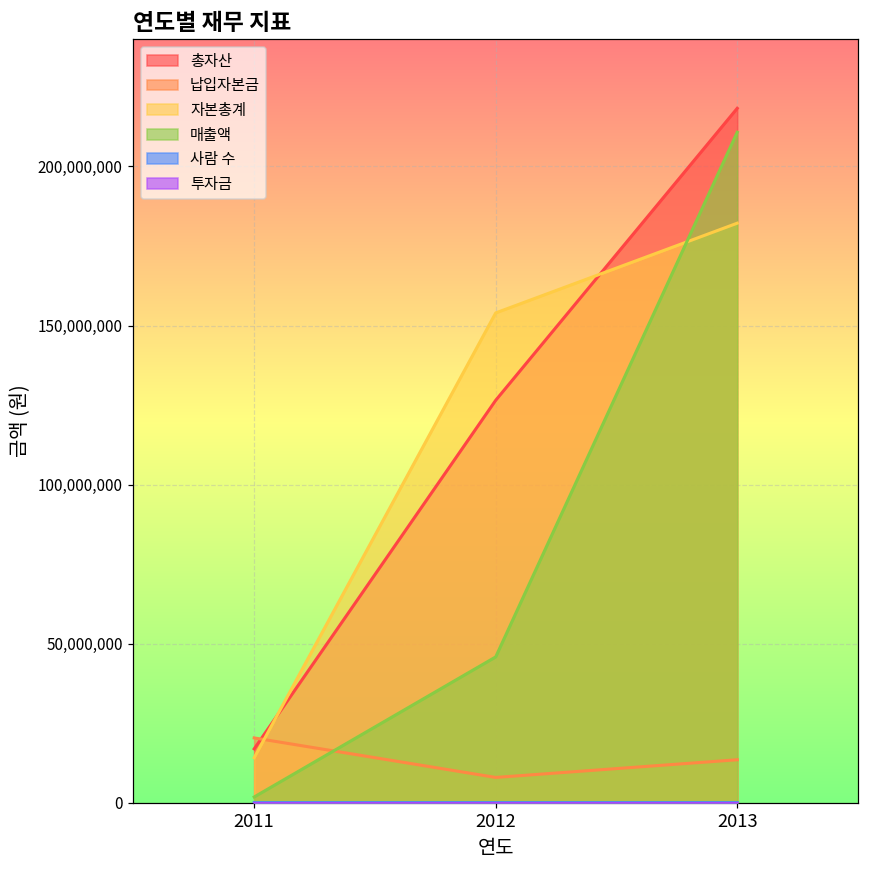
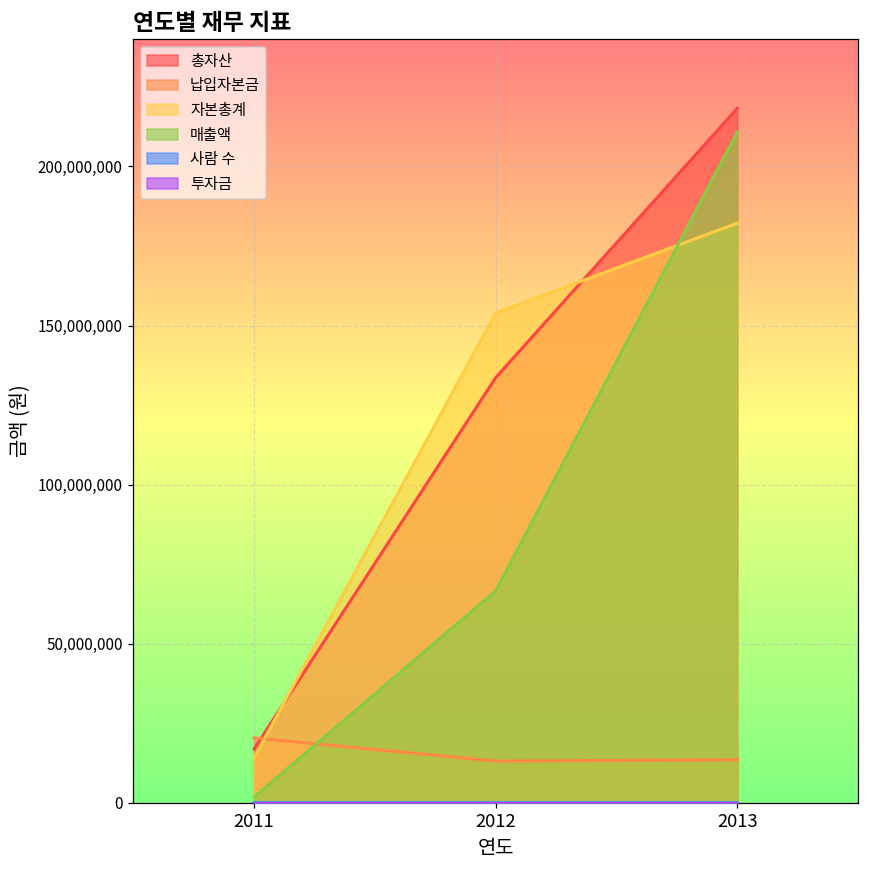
총자산, 2012: 127,000,000 -> 134,000,000
납입자본금, 2012: 8,000,000 -> 13,000,000
매출액, 2012: 46,000,000 -> 67,000,000
